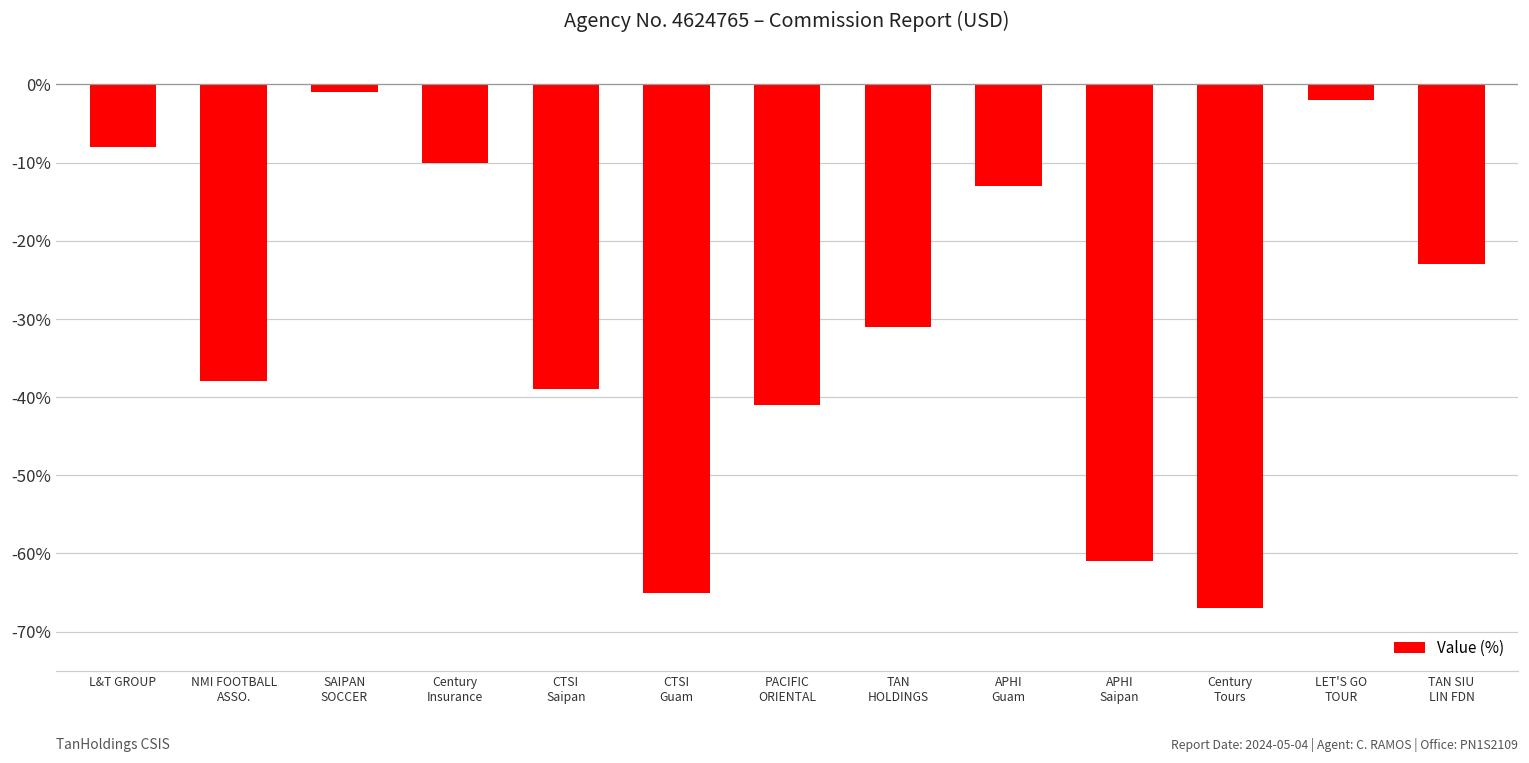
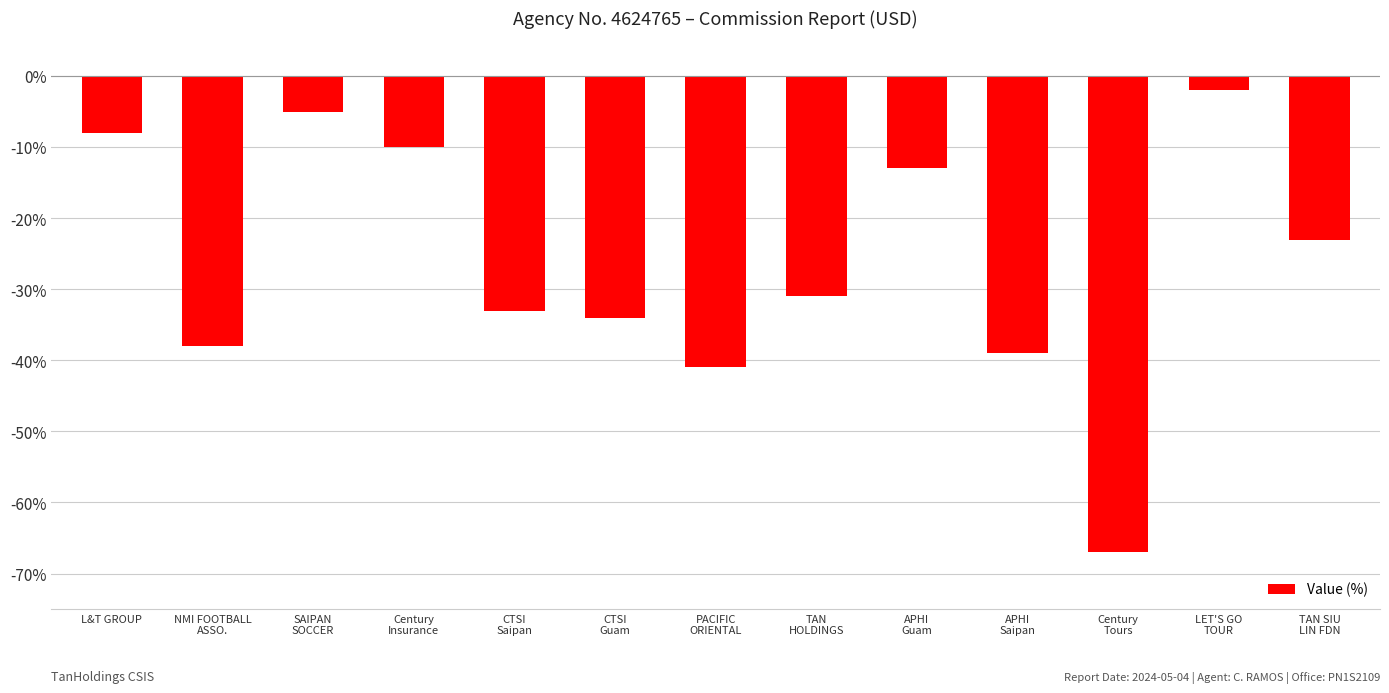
SAIPAN SOCCER: -1% -> -5%
CTSI Saipan: -39% -> -33%
CTSI Guam: -65% -> -34%
APHI Saipan: -61% -> -39%
